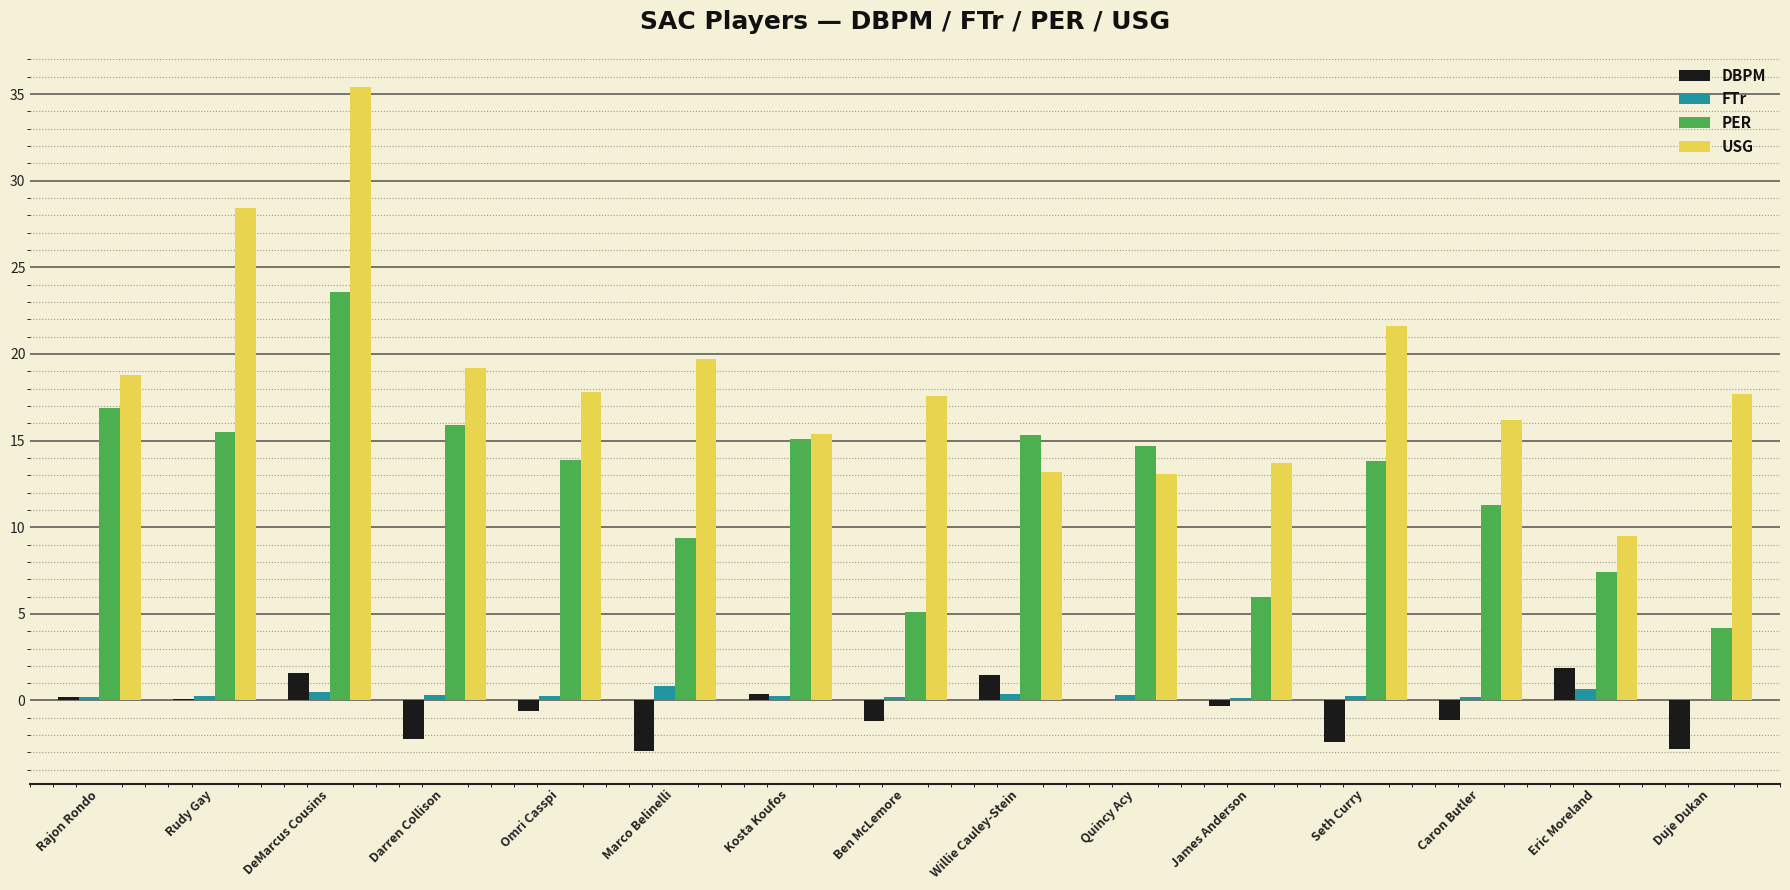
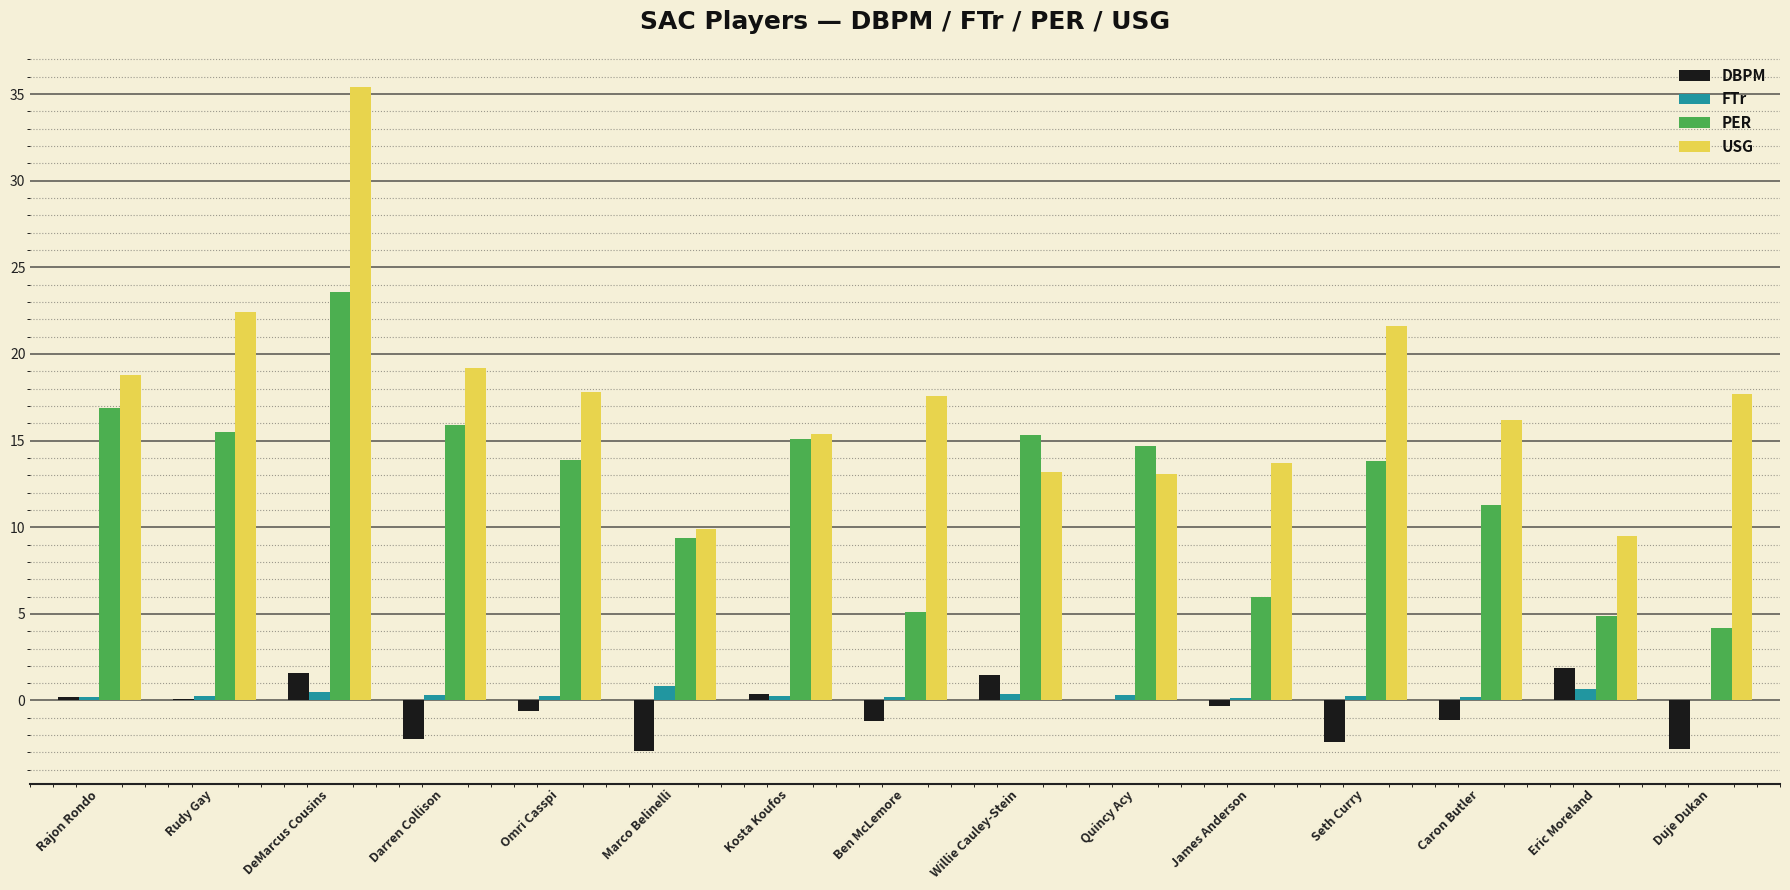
USG, Rudy Gay: 28.4 -> 22.4
USG, Marco Belinelli: 19.7 -> 9.9
PER, Eric Moreland: 7.4 -> 4.9
